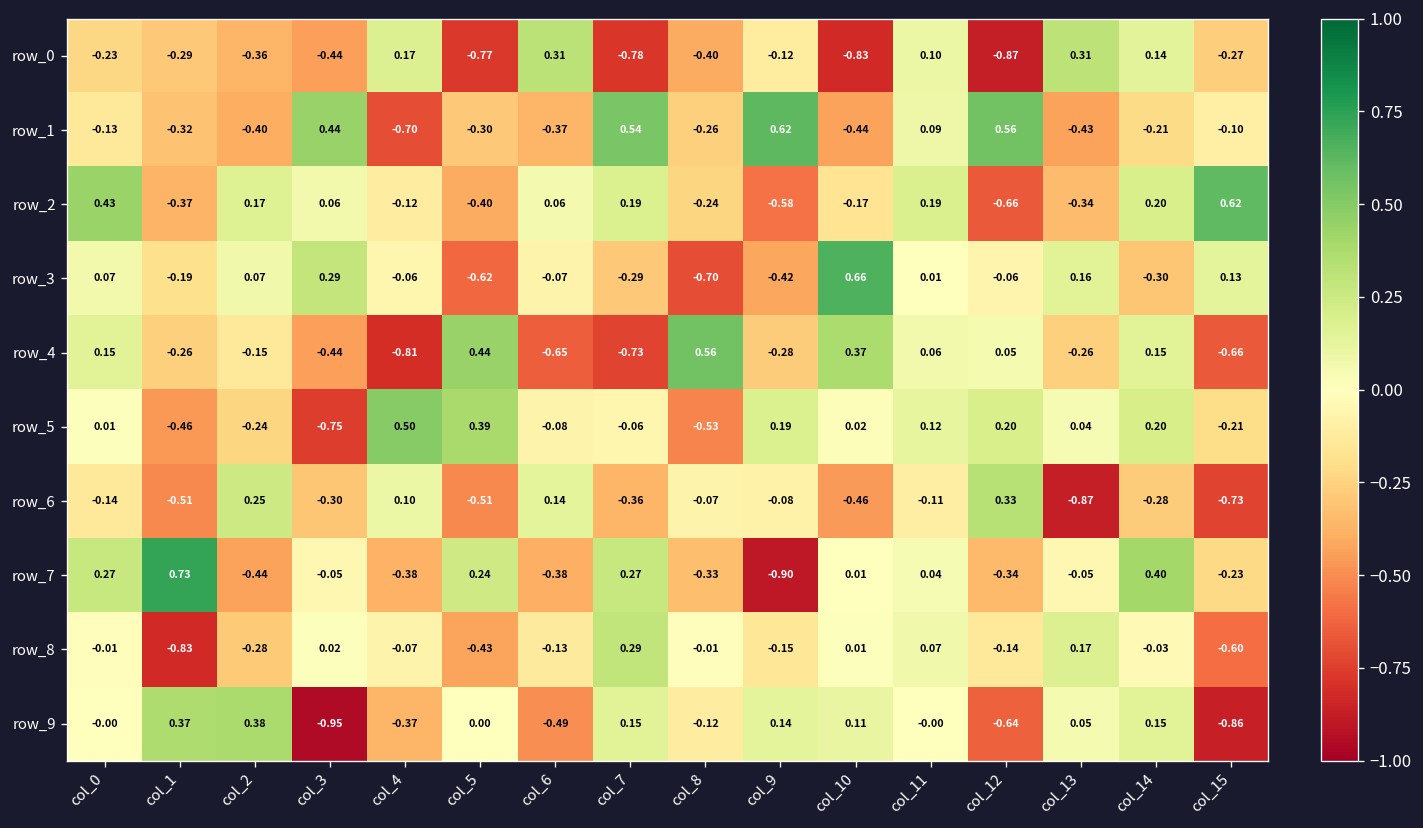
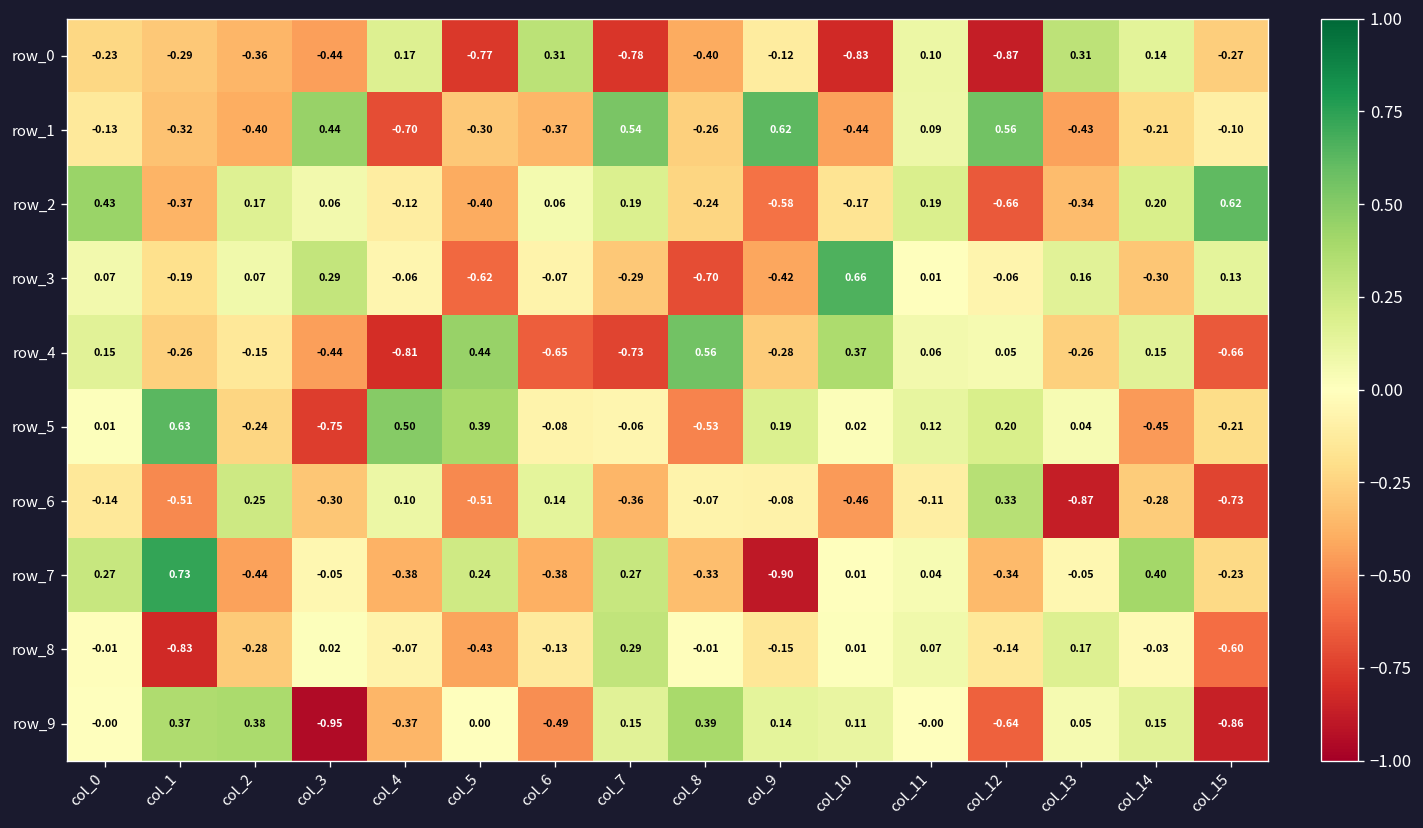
row_5, col_1: -0.46 -> 0.63
row_5, col_14: 0.20 -> -0.45
row_9, col_8: -0.12 -> 0.39
